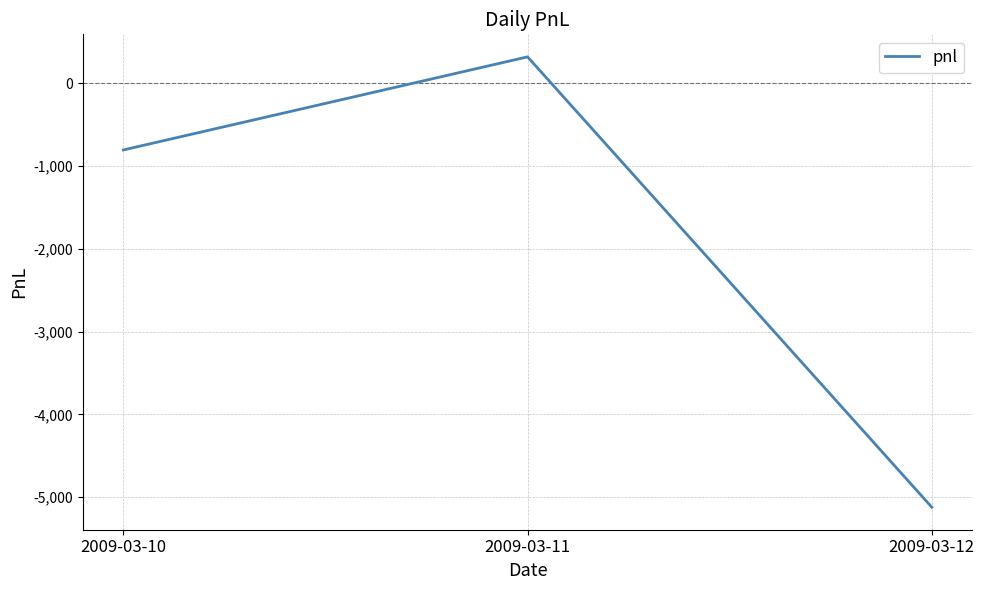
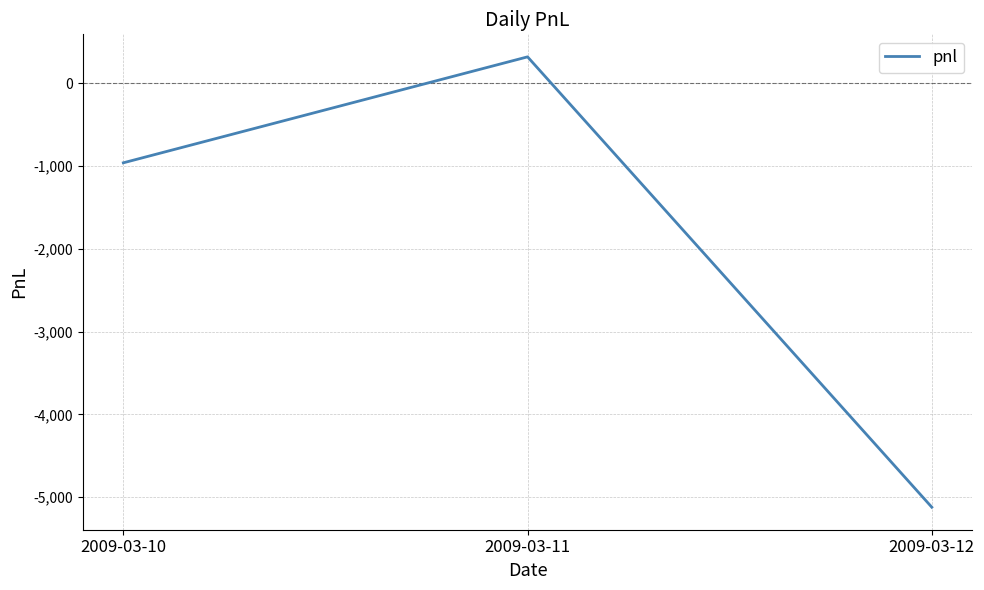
2009-03-10: -800 -> -1,000
